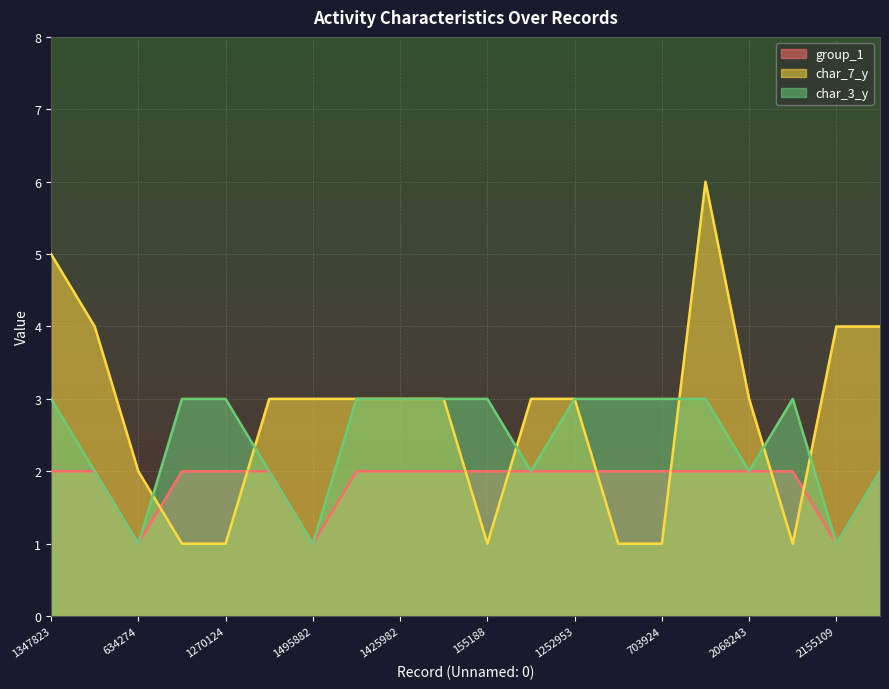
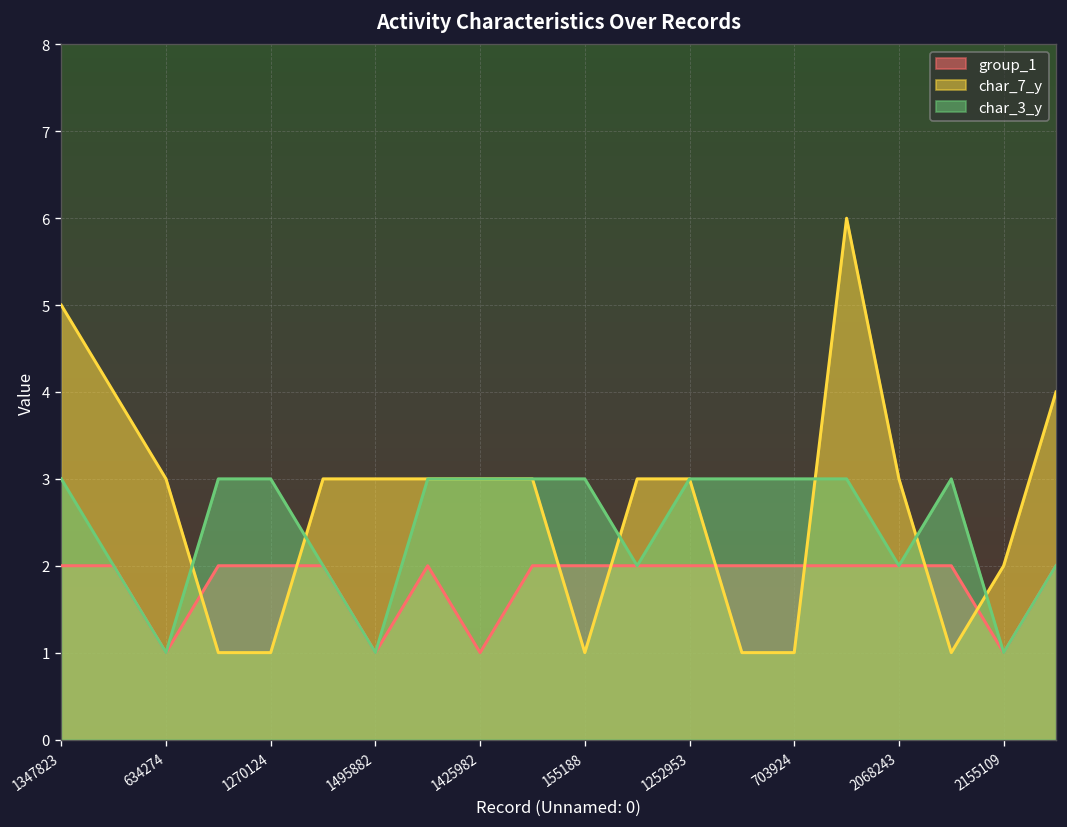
char_7_y, 634274: 2 -> 3
group_1, 1425982: 2 -> 1
char_7_y, 2155109: 4 -> 2
